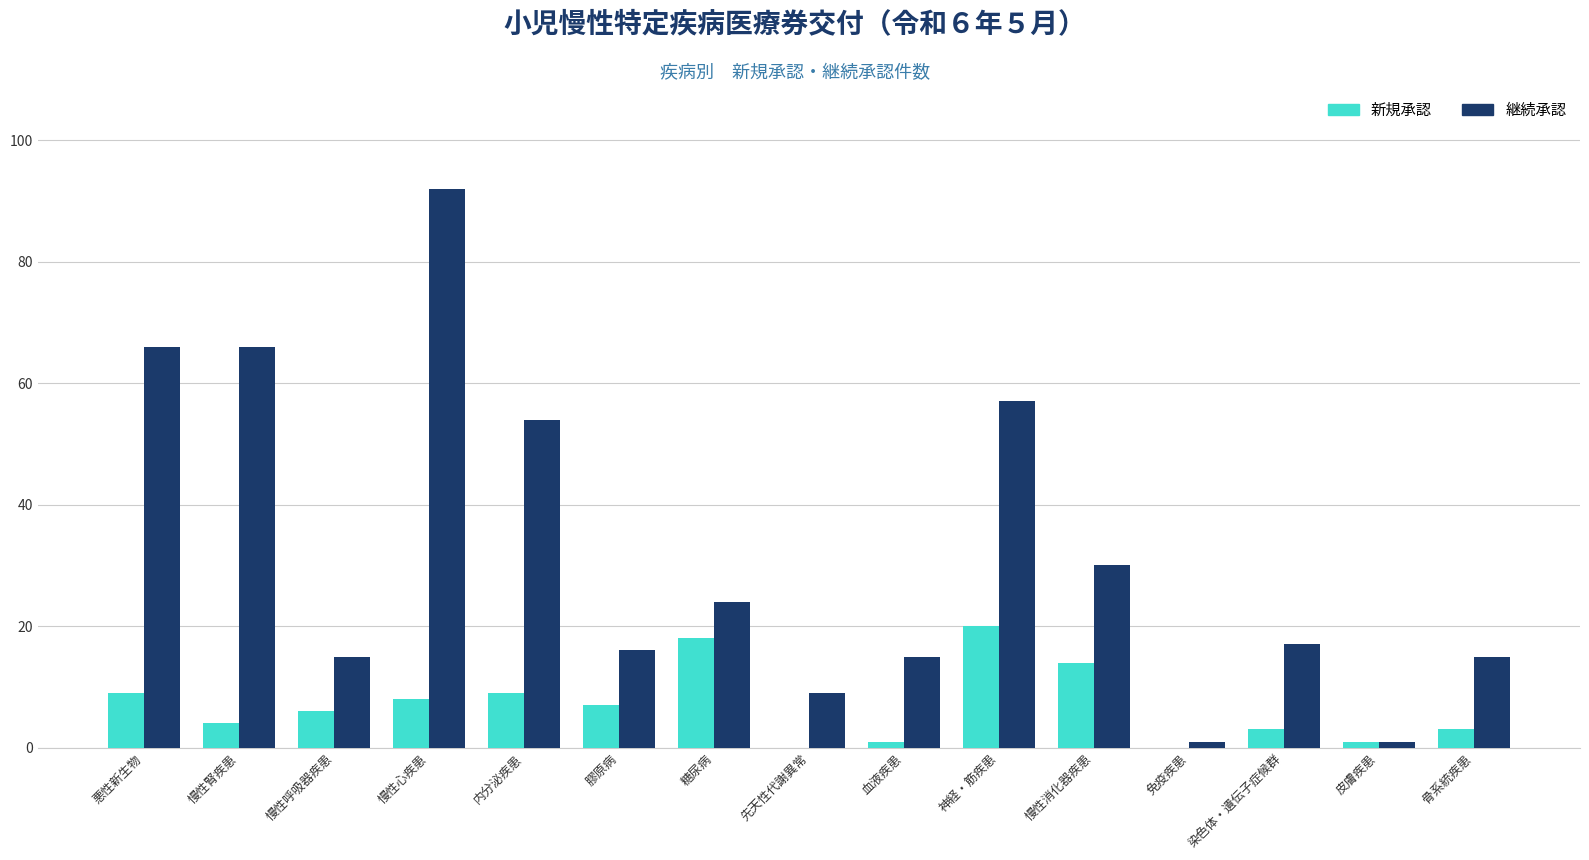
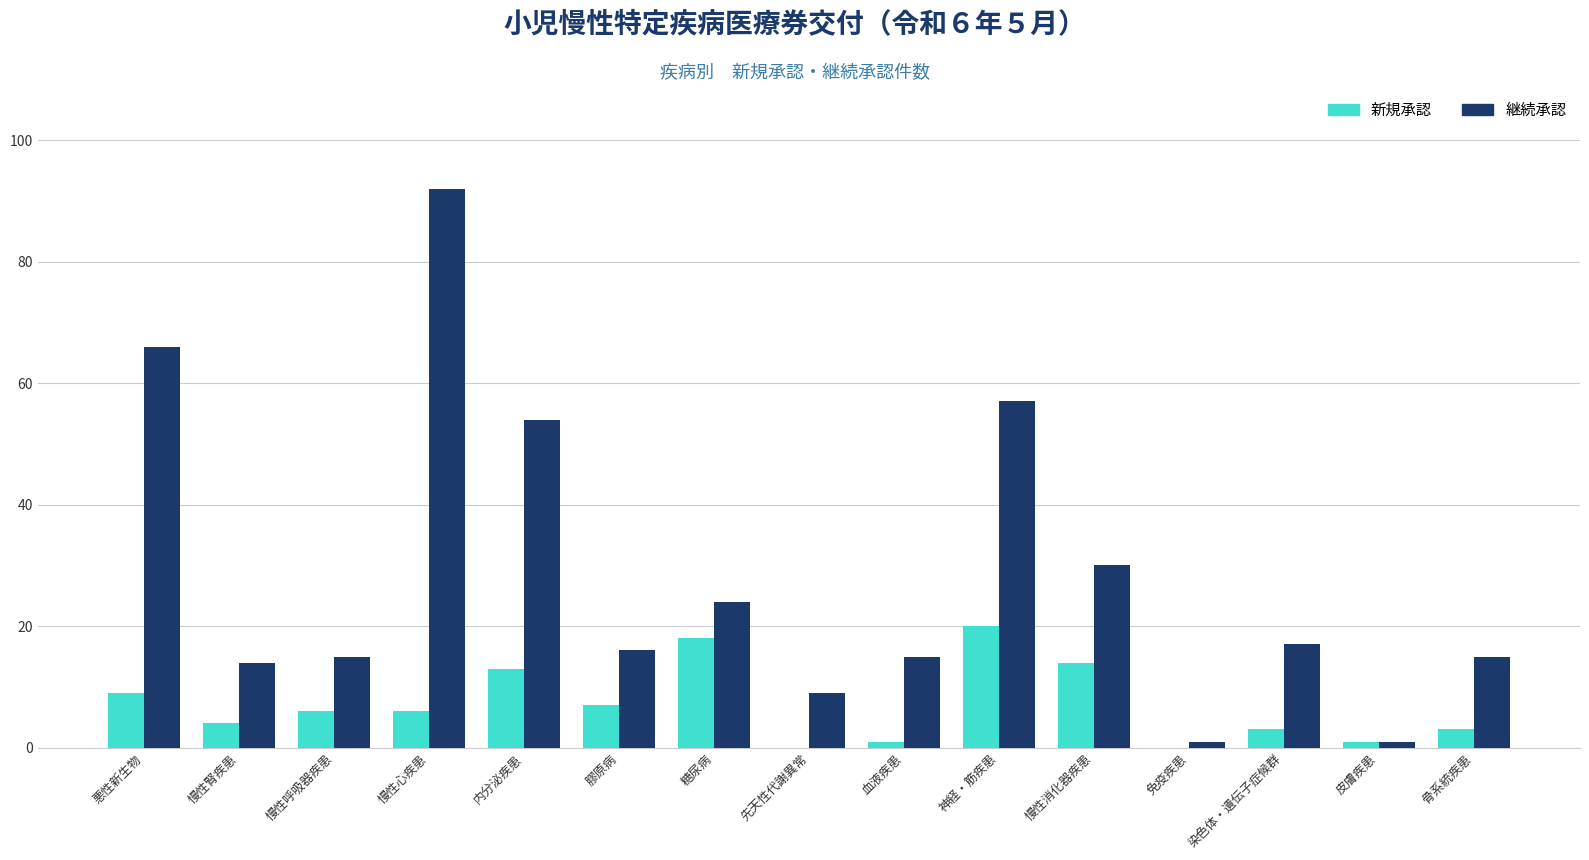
継続承認, 慢性腎疾患: 66 -> 14
新規承認, 慢性心疾患: 8 -> 6
新規承認, 内分泌疾患: 9 -> 13
